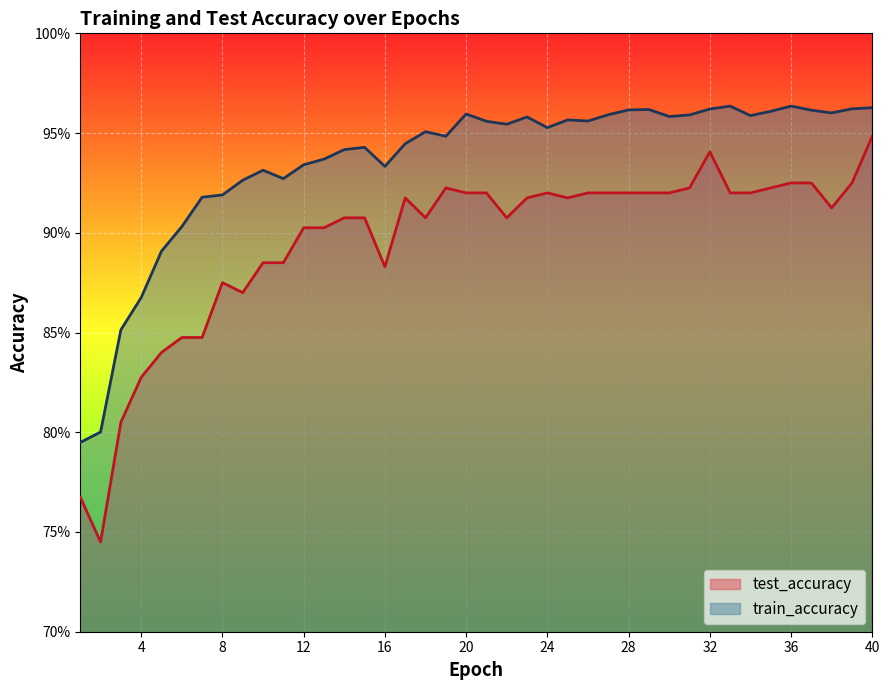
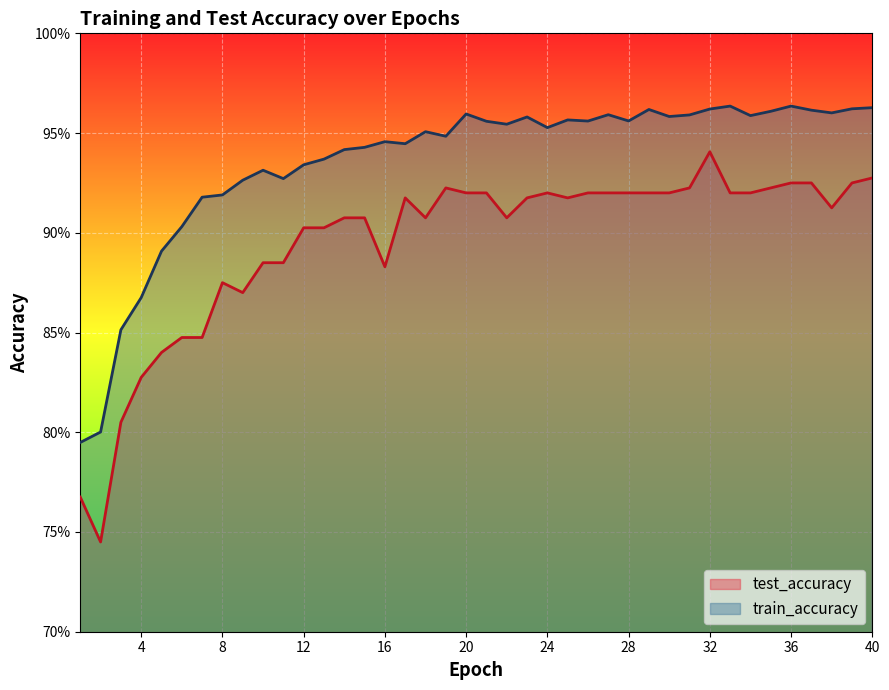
train_accuracy, 16: 93.3% -> 94.6%
train_accuracy, 28: 96.2% -> 95.6%
test_accuracy, 40: 94.8% -> 92.8%
